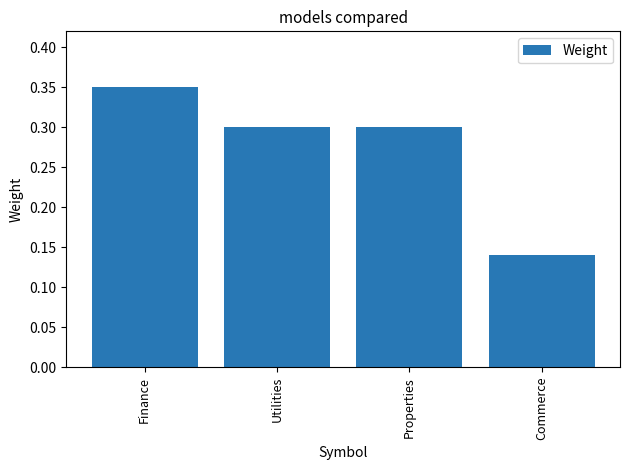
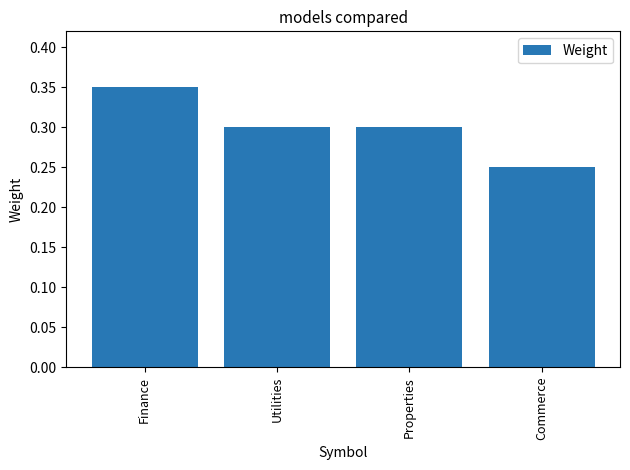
Commerce: 0.14 -> 0.25
